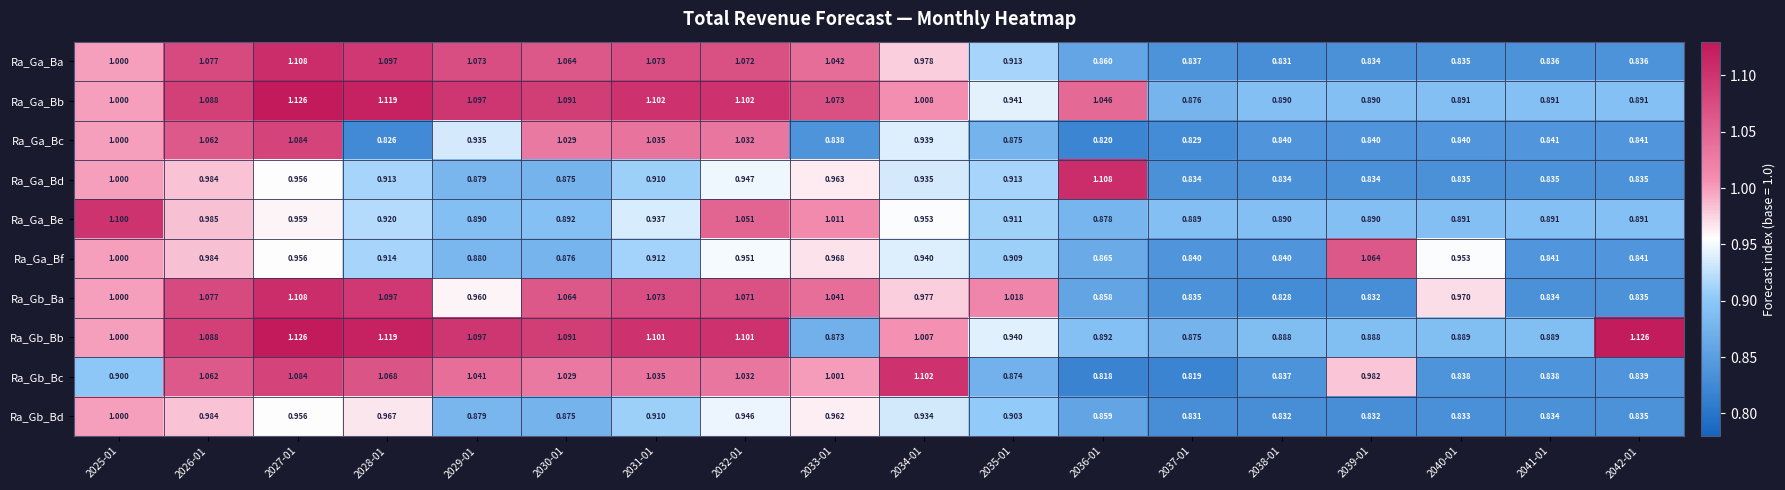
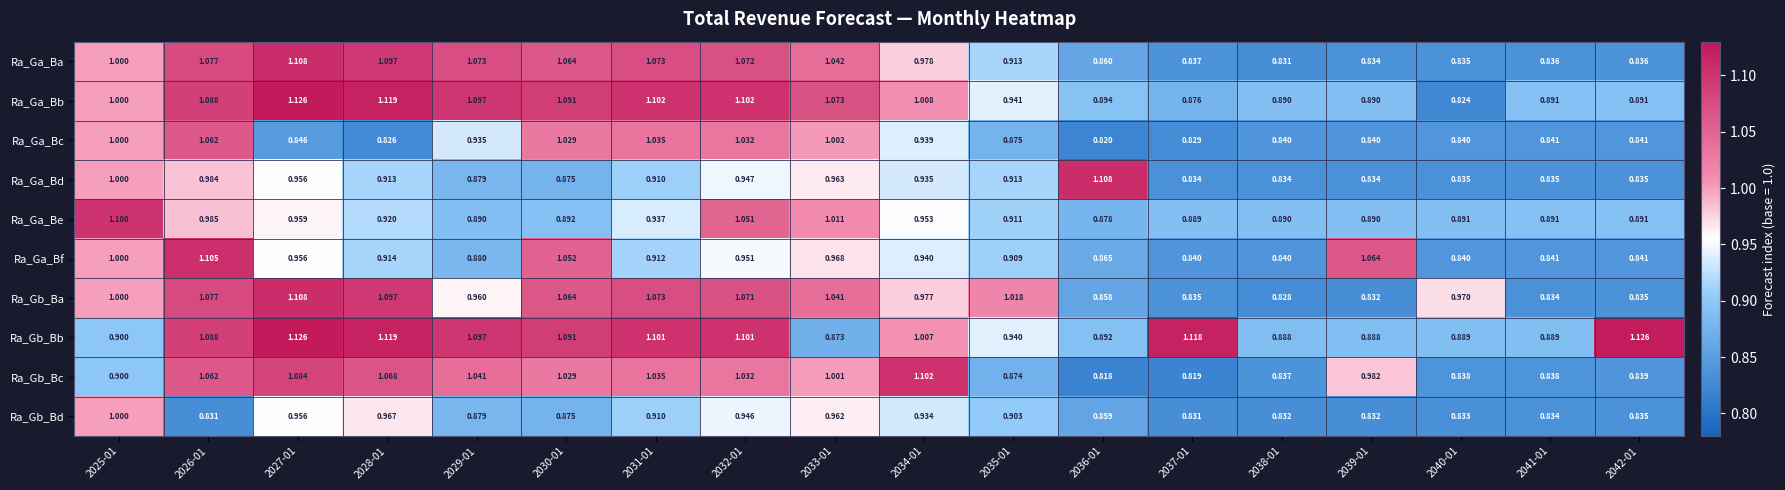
Ra_Ga_Bb, 2036-01: 1.046 -> 0.894
Ra_Ga_Bb, 2040-01: 0.891 -> 0.824
Ra_Ga_Bc, 2027-01: 1.084 -> 0.846
Ra_Ga_Bc, 2033-01: 0.838 -> 1.002
Ra_Ga_Bf, 2026-01: 0.984 -> 1.105
Ra_Ga_Bf, 2030-01: 0.876 -> 1.052
Ra_Ga_Bf, 2040-01: 0.953 -> 0.840
Ra_Gb_Bb, 2025-01: 1.000 -> 0.900
Ra_Gb_Bb, 2037-01: 0.875 -> 1.118
Ra_Gb_Bd, 2026-01: 0.984 -> 0.831
